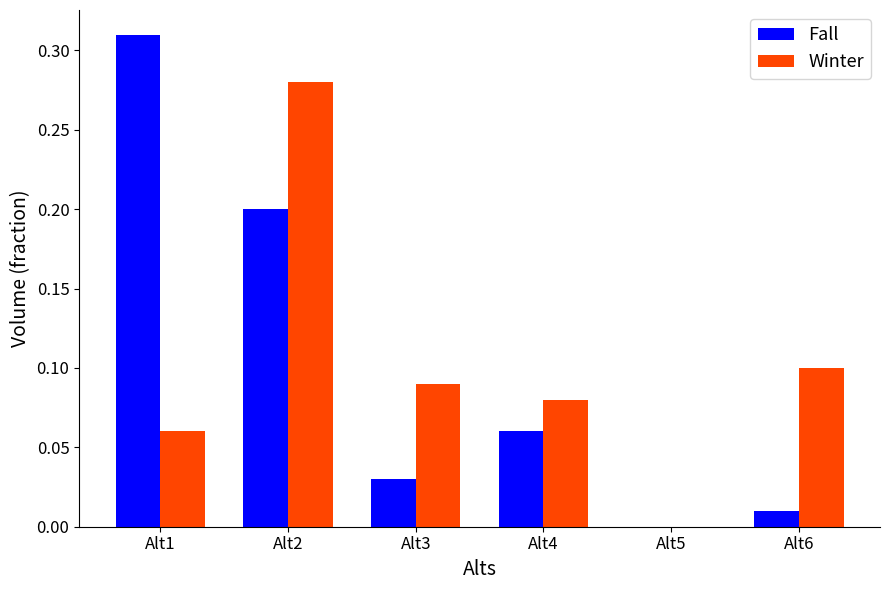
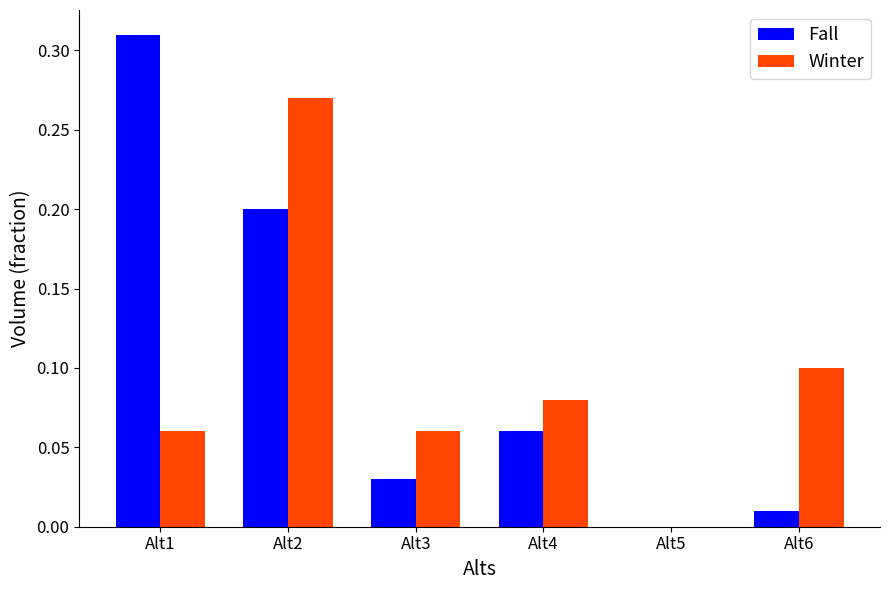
Winter, Alt2: 0.28 -> 0.27
Winter, Alt3: 0.09 -> 0.06
